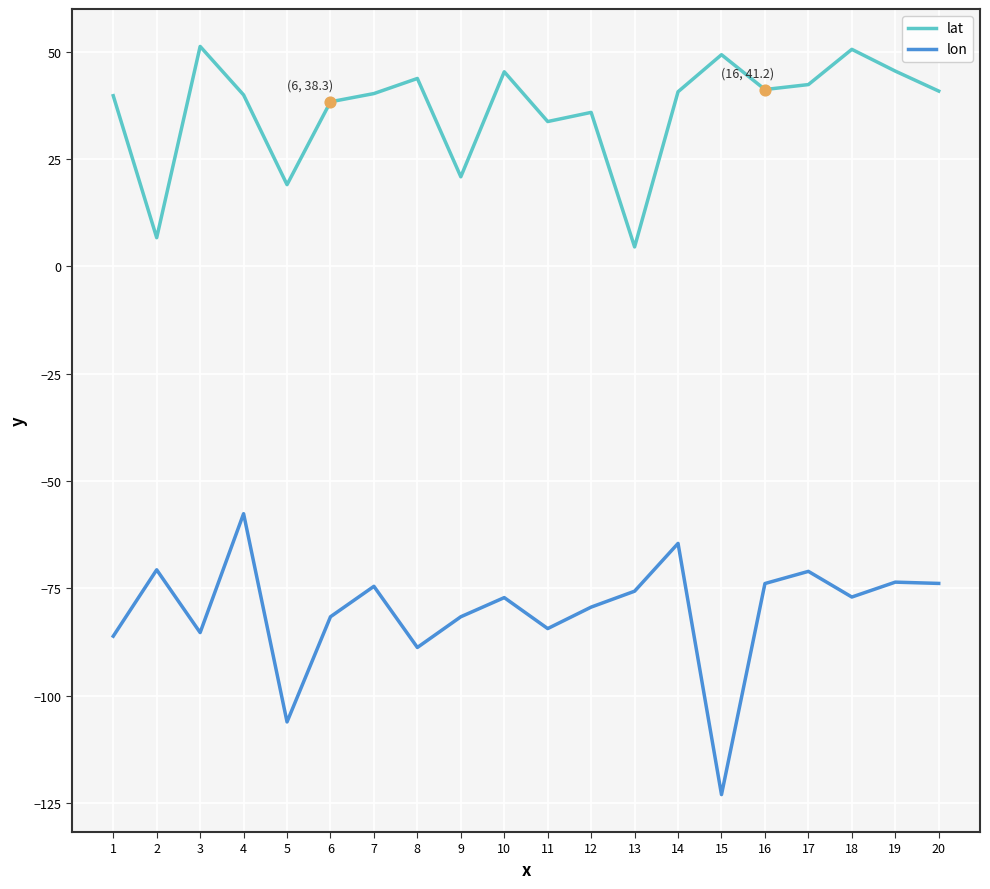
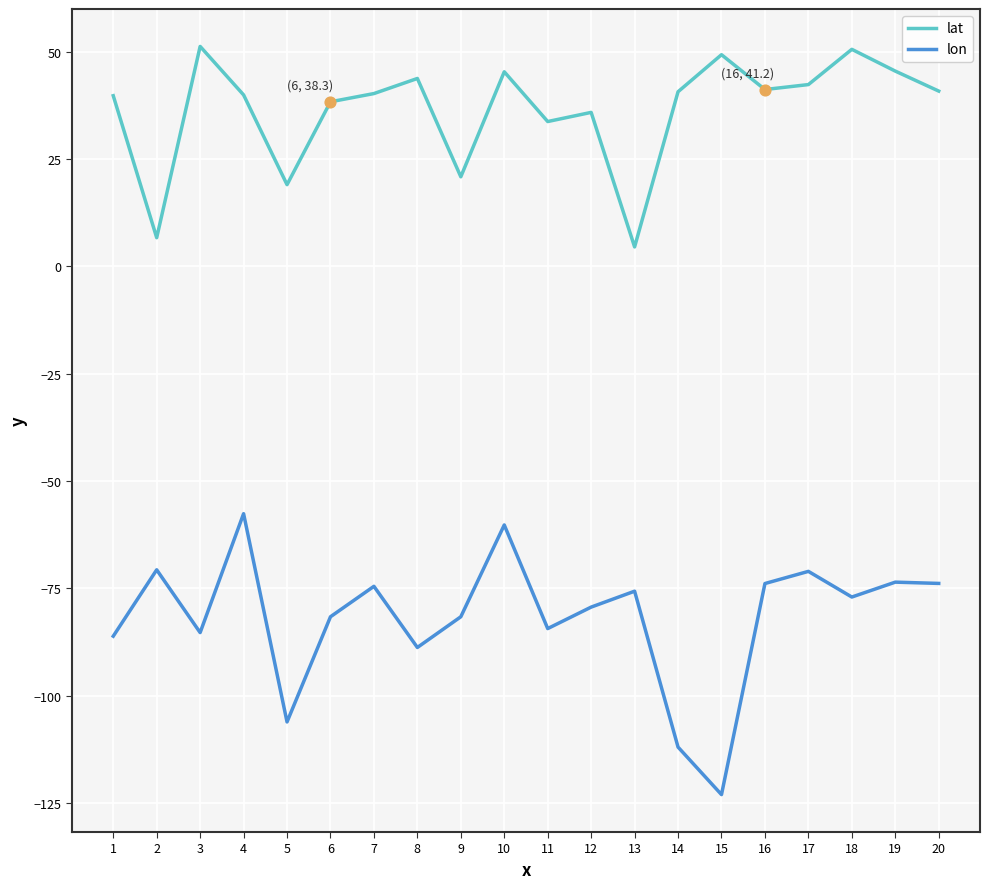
lon, 10: -77 -> -60
lon, 14: -65 -> -112
